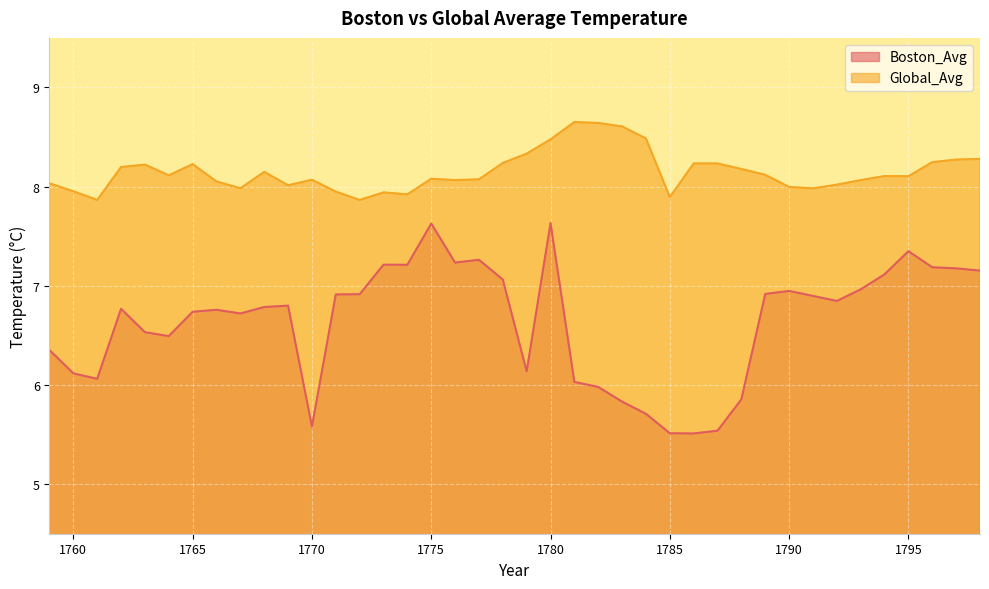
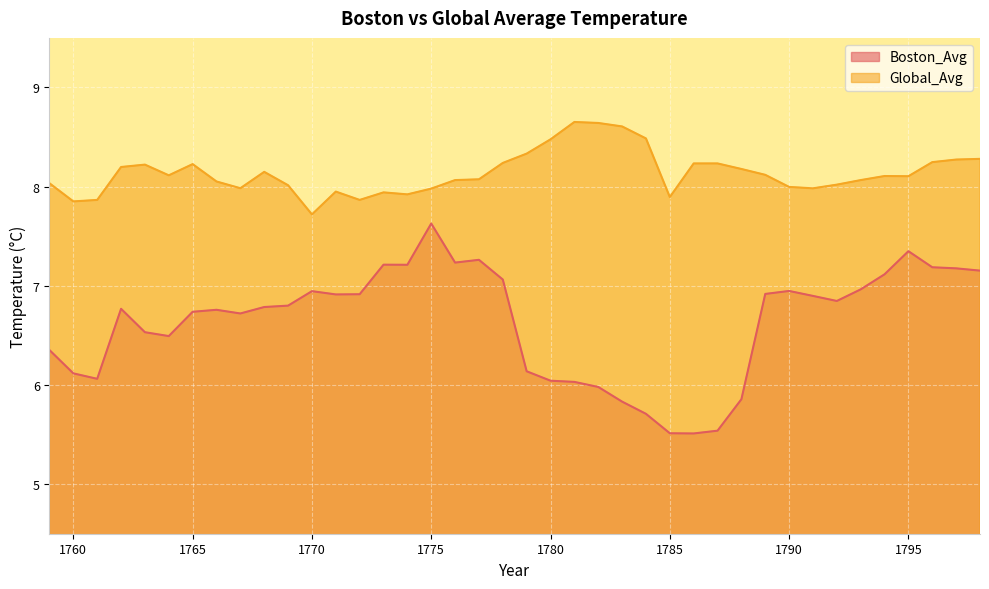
Global_Avg, 1760: 8.0 -> 7.9
Boston_Avg, 1770: 5.6 -> 6.9
Global_Avg, 1770: 8.1 -> 7.7
Global_Avg, 1775: 8.1 -> 8.0
Boston_Avg, 1780: 7.6 -> 6.0
